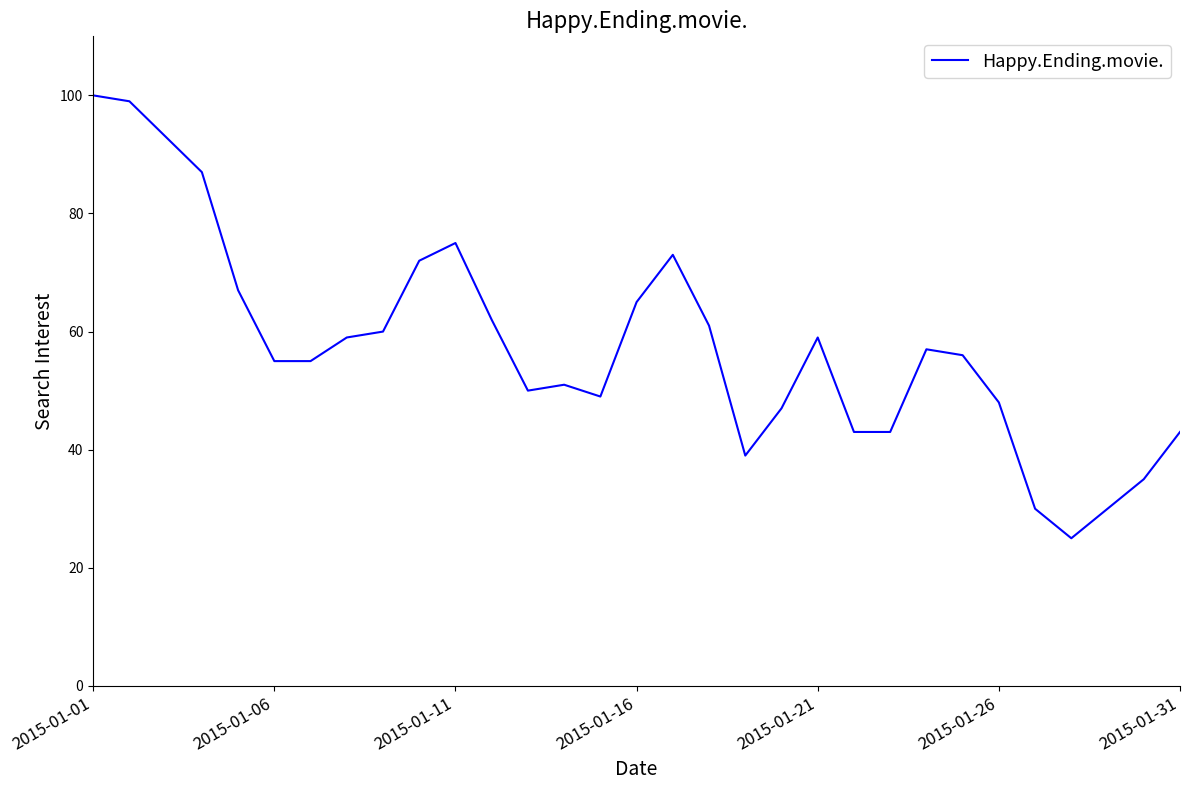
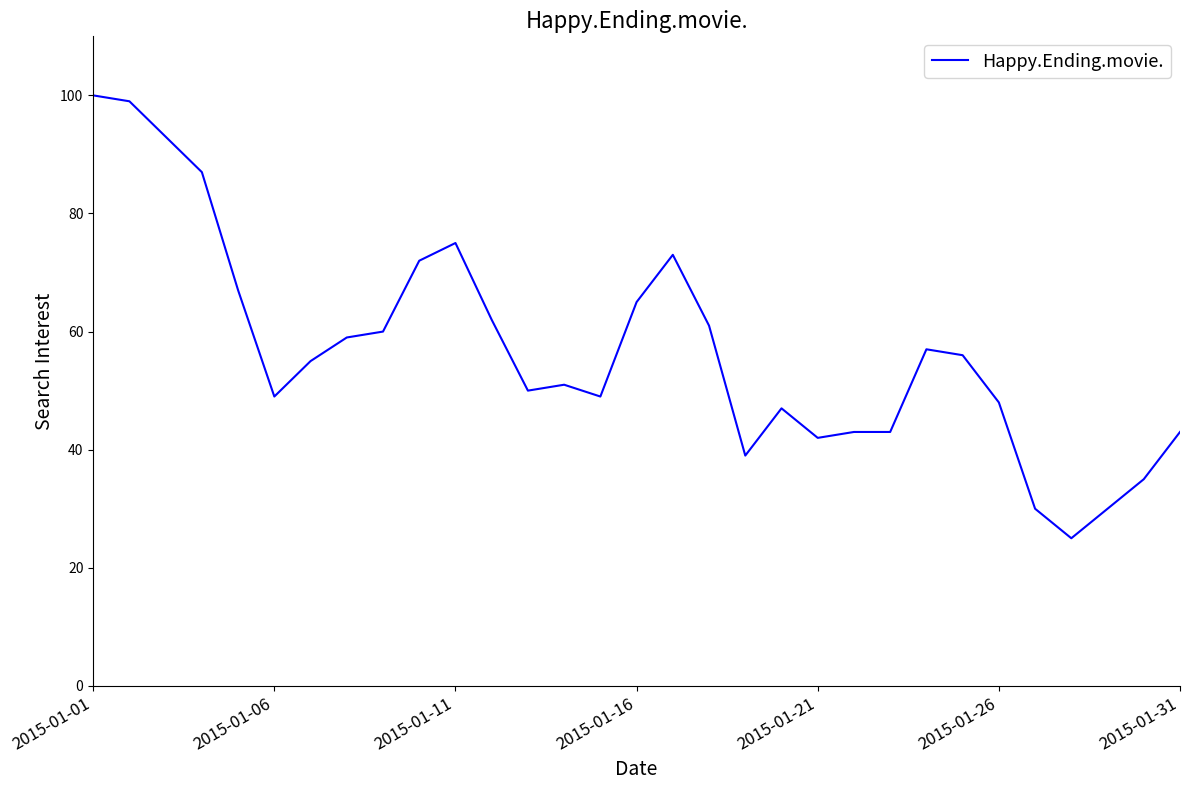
2015-01-06: 55 -> 49
2015-01-21: 59 -> 42
